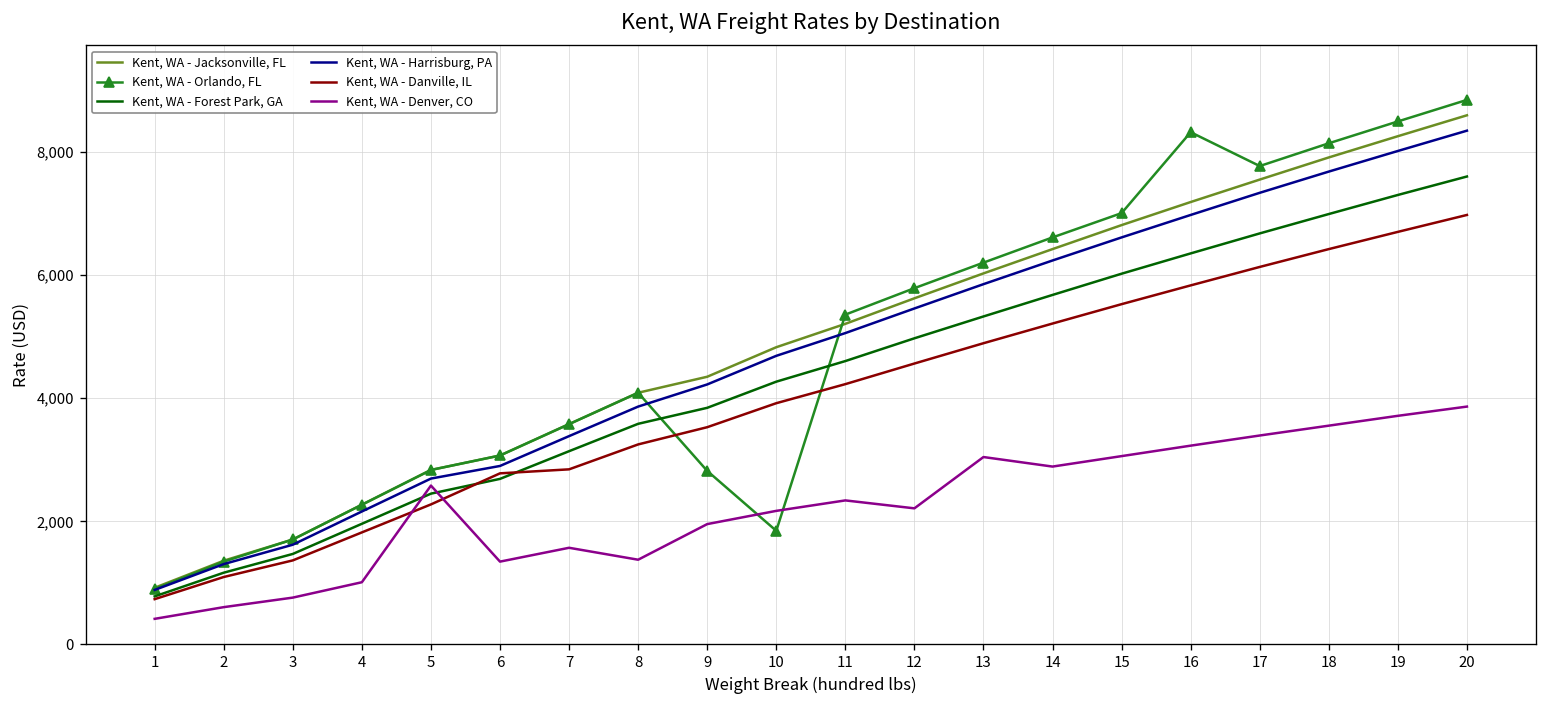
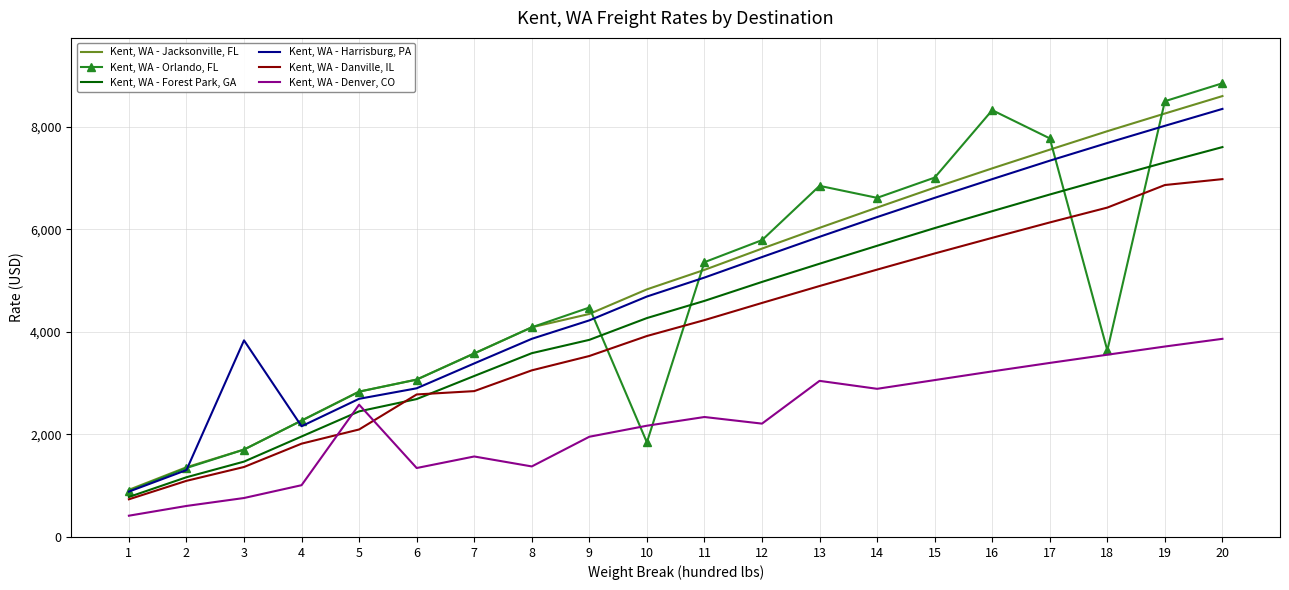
Kent, WA - Harrisburg, PA, 3: 1,600 -> 3,800
Kent, WA - Danville, IL, 5: 2,300 -> 2,100
Kent, WA - Orlando, FL, 9: 2,800 -> 4,500
Kent, WA - Orlando, FL, 13: 6,200 -> 6,800
Kent, WA - Orlando, FL, 18: 8,100 -> 3,600
Kent, WA - Danville, IL, 19: 6,700 -> 6,900
